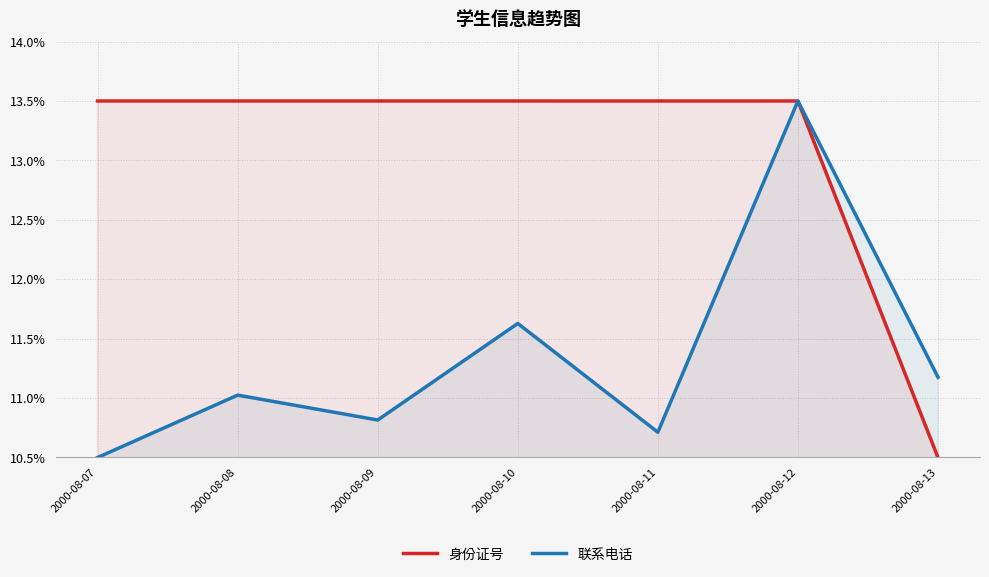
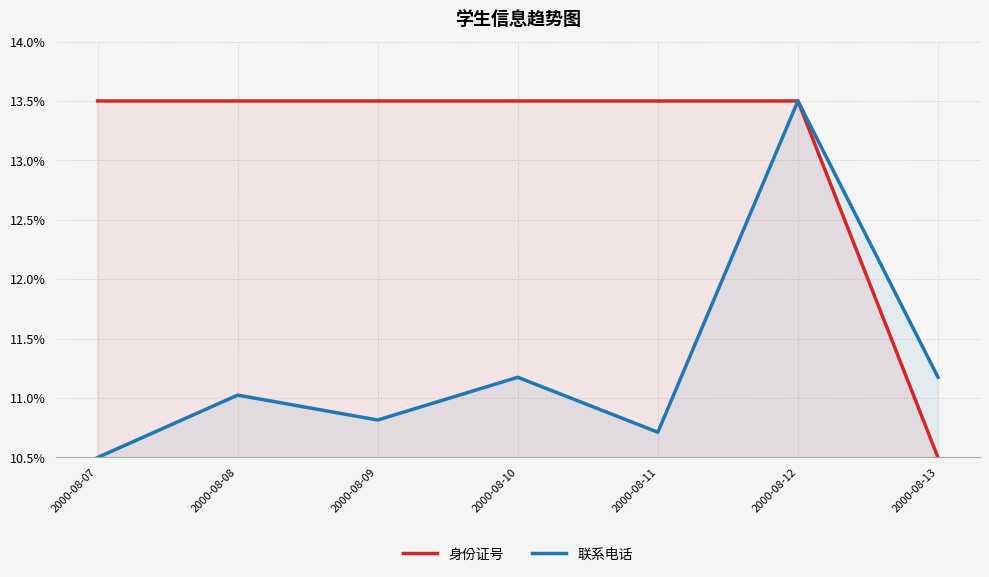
联系电话, 2000-08-10: 11.63% -> 11.18%
